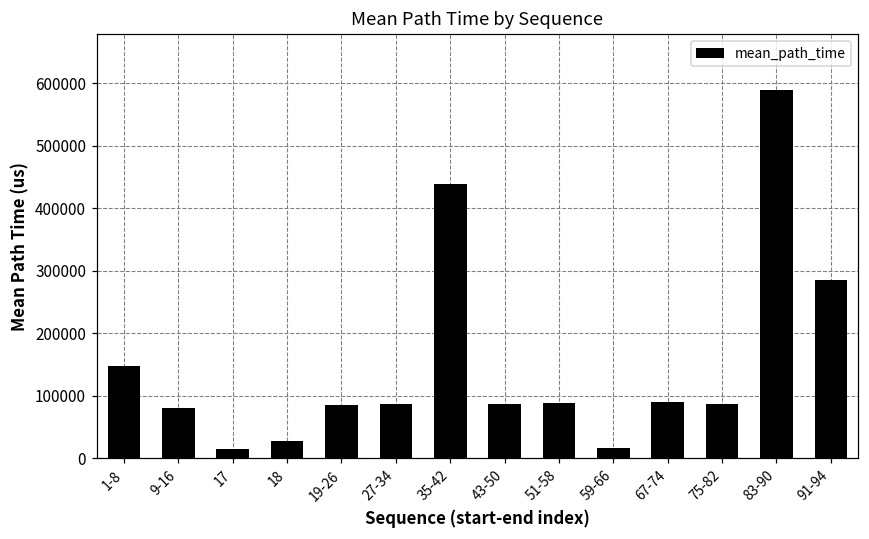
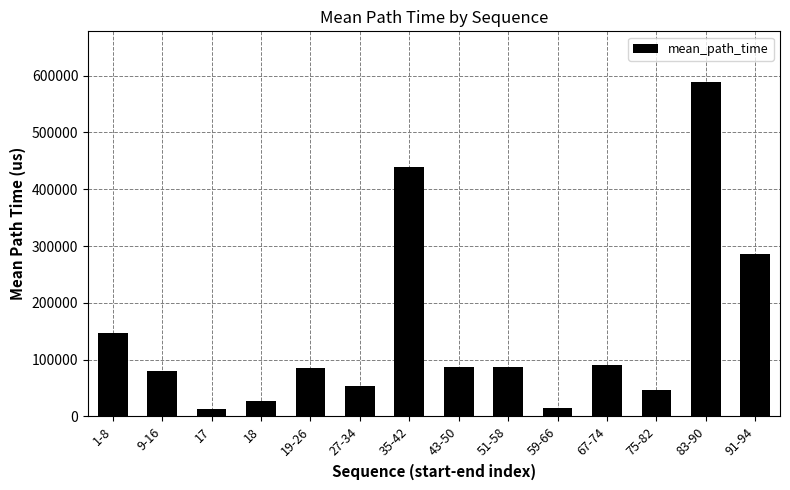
27-34: 90000 -> 50000
75-82: 90000 -> 50000
